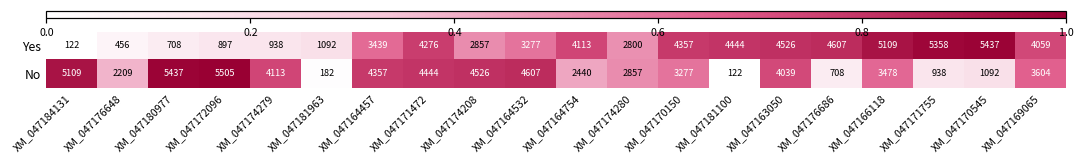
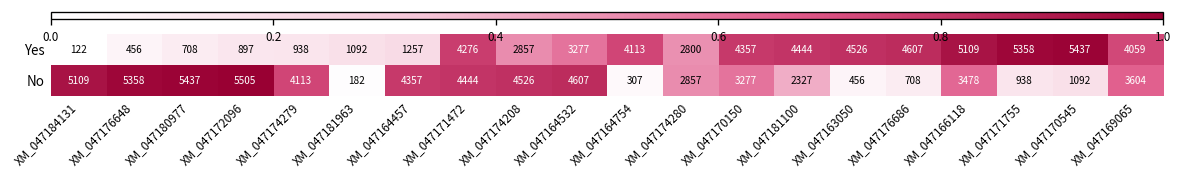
Yes, XM_047164457: 3439 -> 1257
No, XM_047176648: 2209 -> 5358
No, XM_047164754: 2440 -> 307
No, XM_047181100: 122 -> 2327
No, XM_047163050: 4039 -> 456
